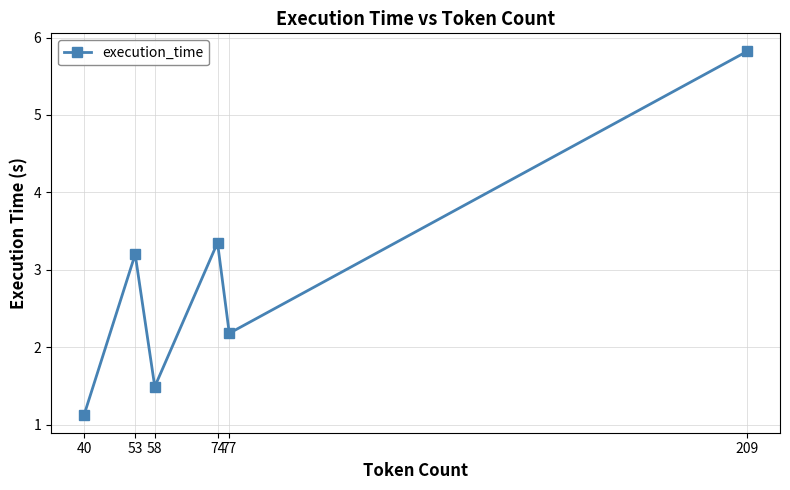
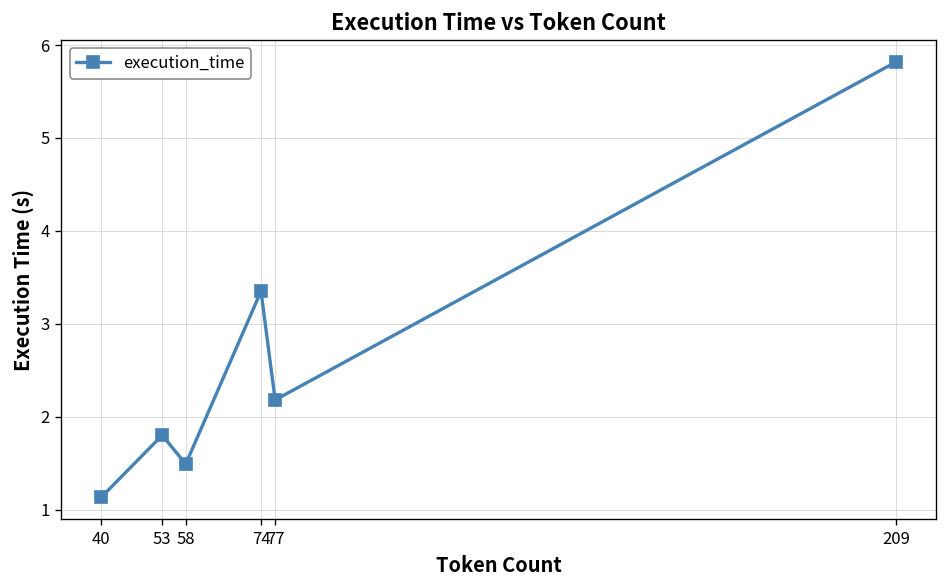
53: 3.2 -> 1.8
